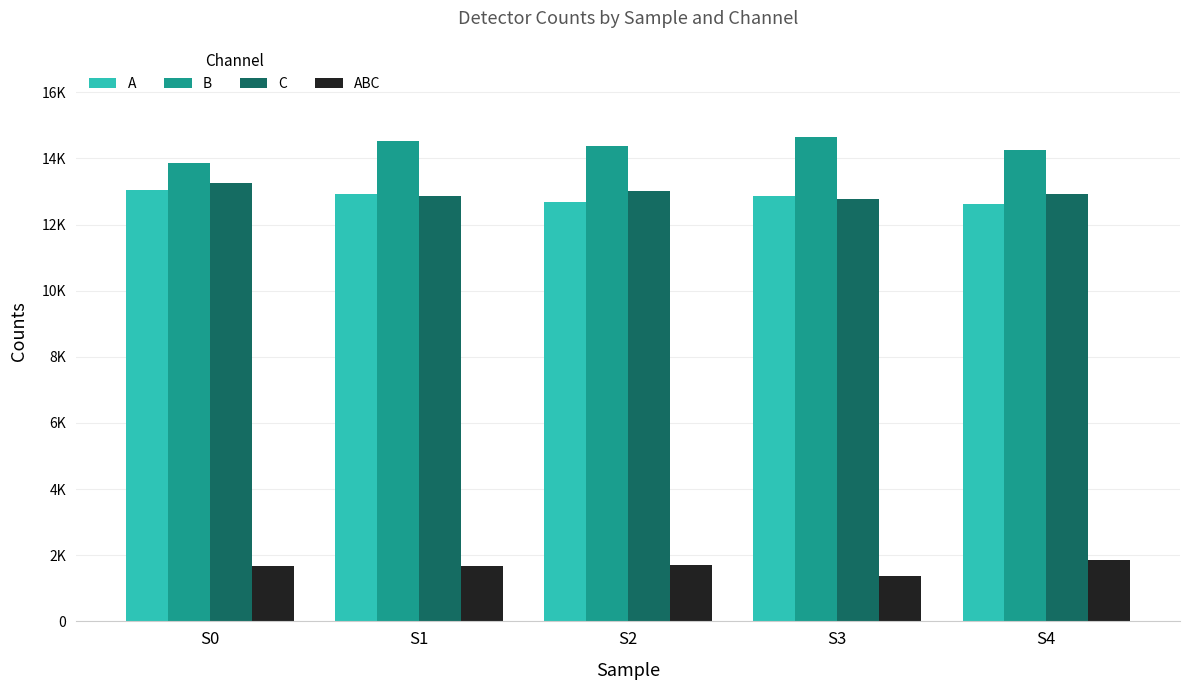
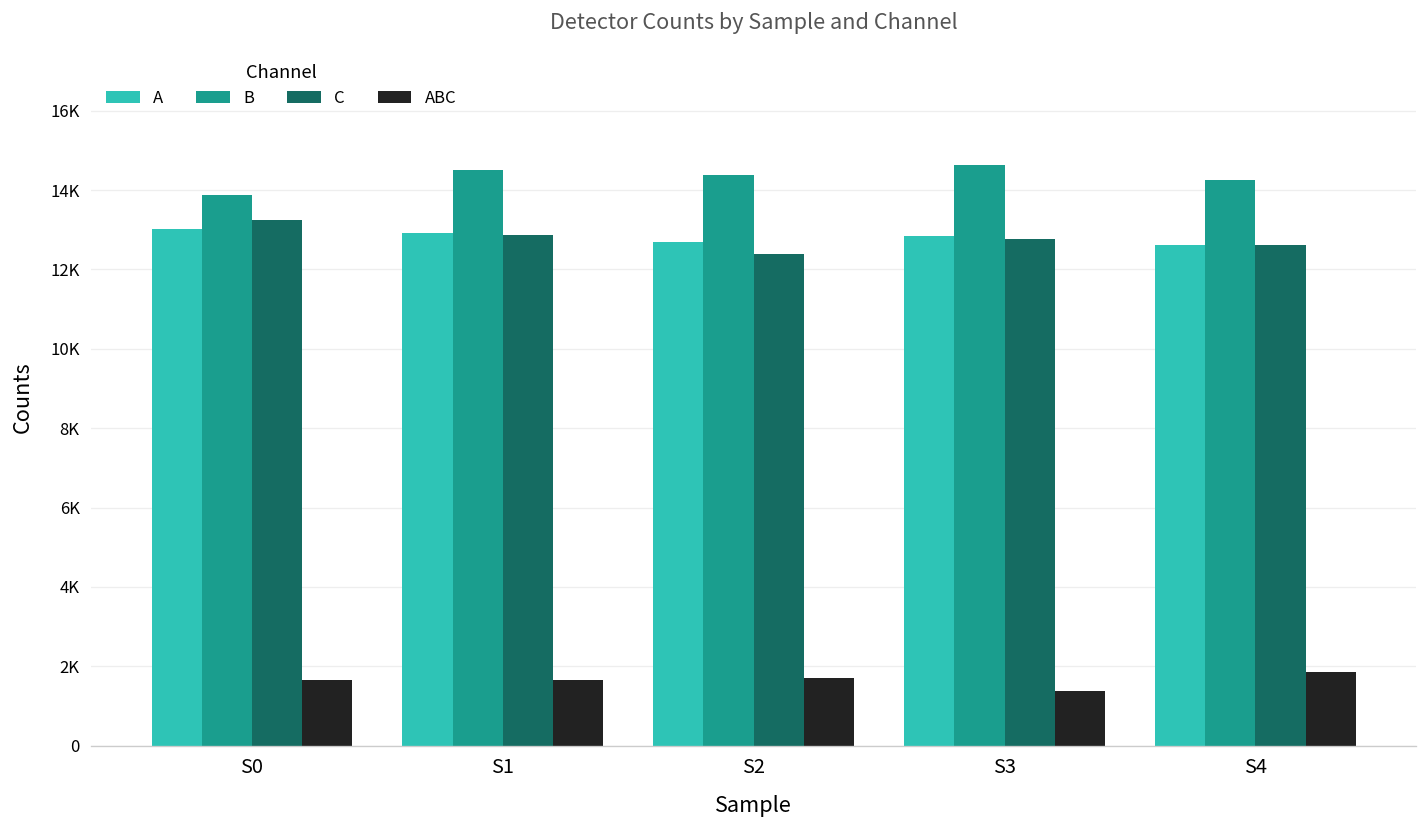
C, S2: 13000 -> 12400
C, S4: 12900 -> 12600
